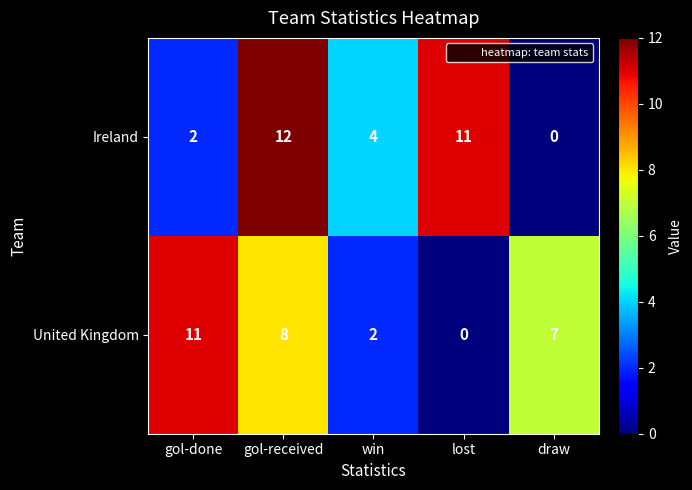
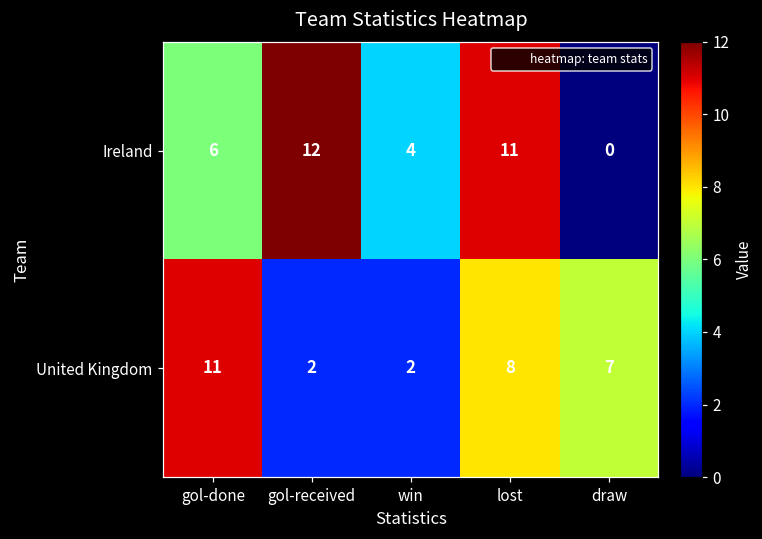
Ireland, gol-done: 2 -> 6
United Kingdom, gol-received: 8 -> 2
United Kingdom, lost: 0 -> 8
